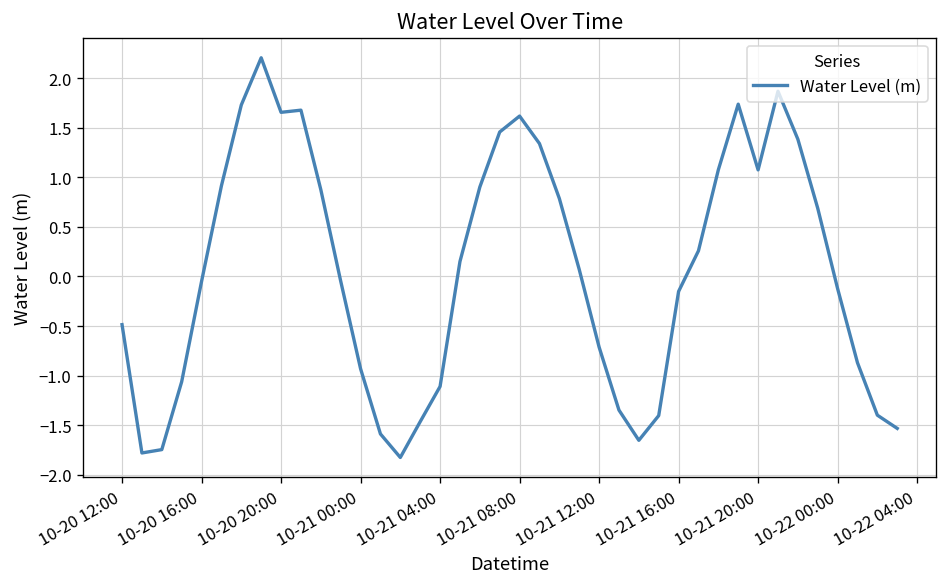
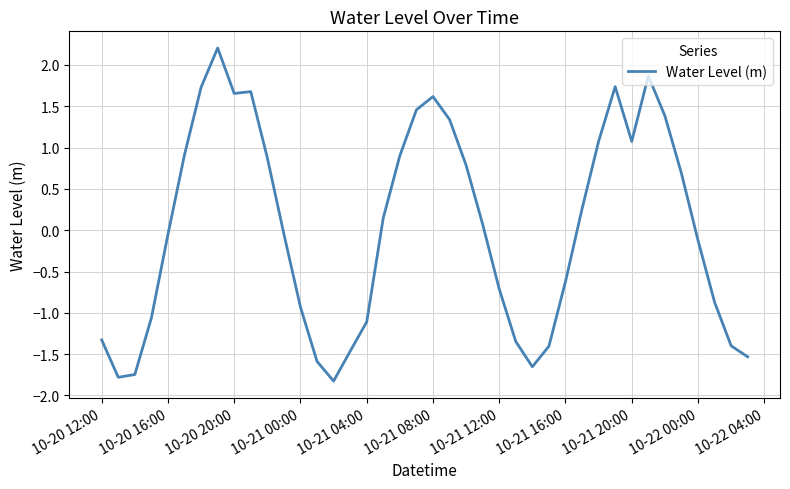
10-20 12:00: -0.5 -> -1.3
10-21 16:00: -0.2 -> -0.6
